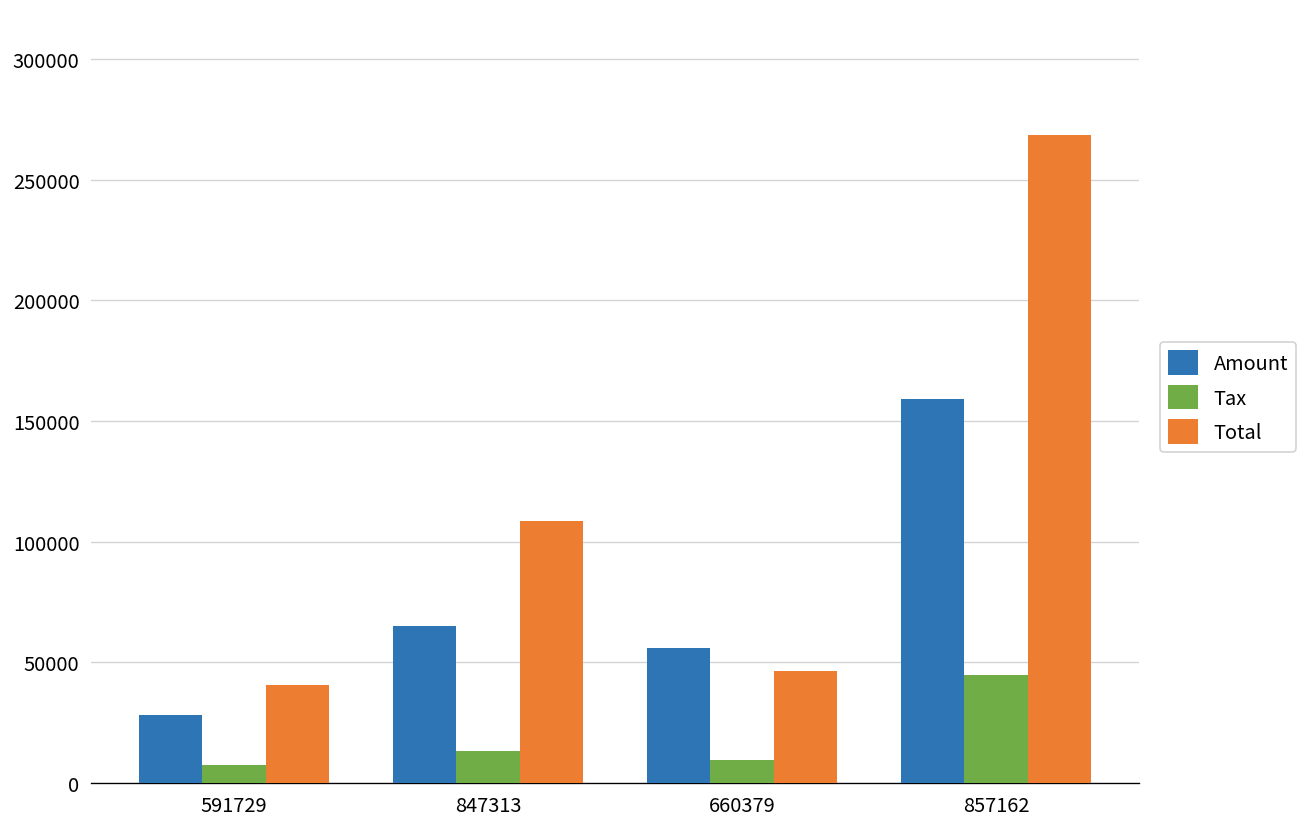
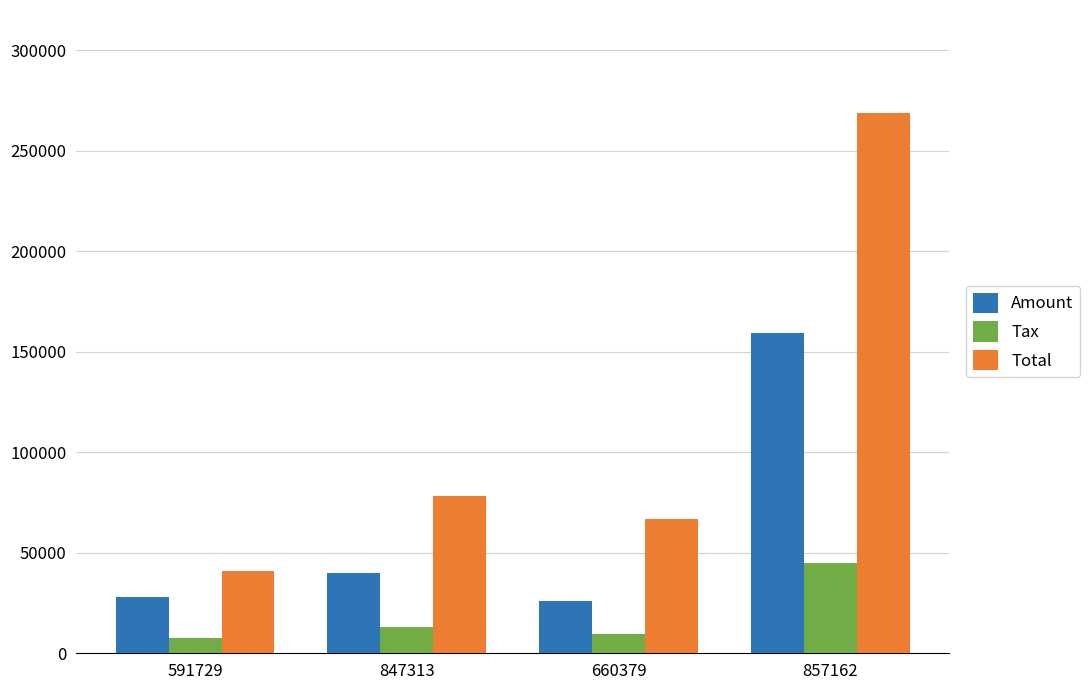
Amount, 847313: 65000 -> 40000
Total, 847313: 109000 -> 78000
Amount, 660379: 56000 -> 26000
Total, 660379: 46000 -> 67000
